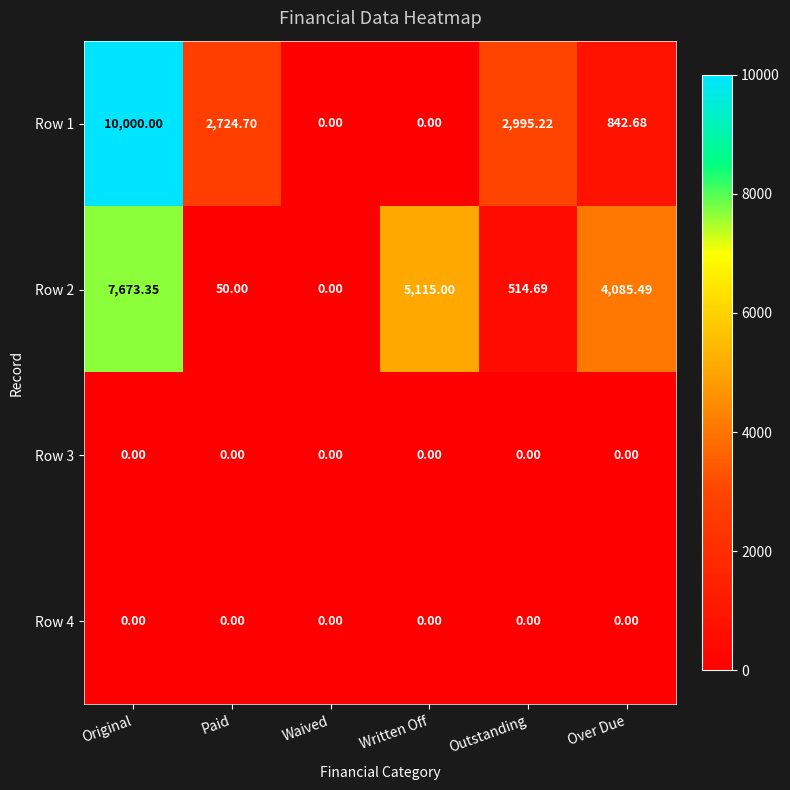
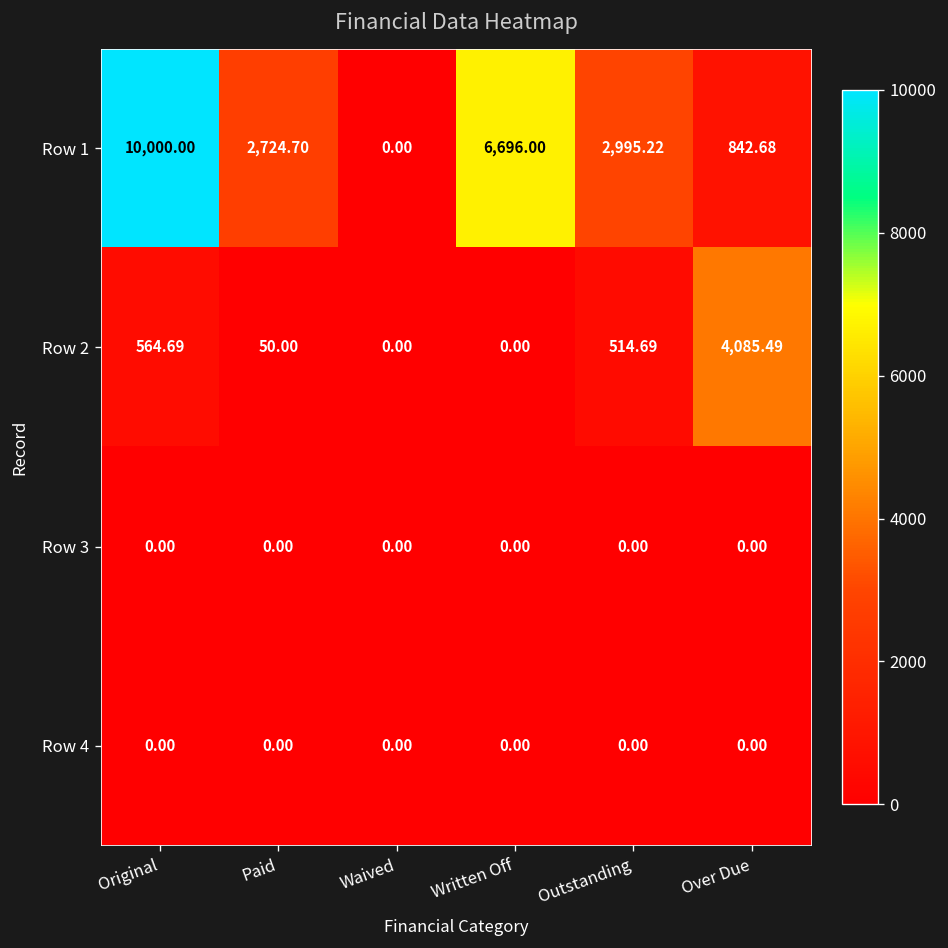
Row 1, Written Off: 0.00 -> 6,696.00
Row 2, Original: 7,673.35 -> 564.69
Row 2, Written Off: 5,115.00 -> 0.00
